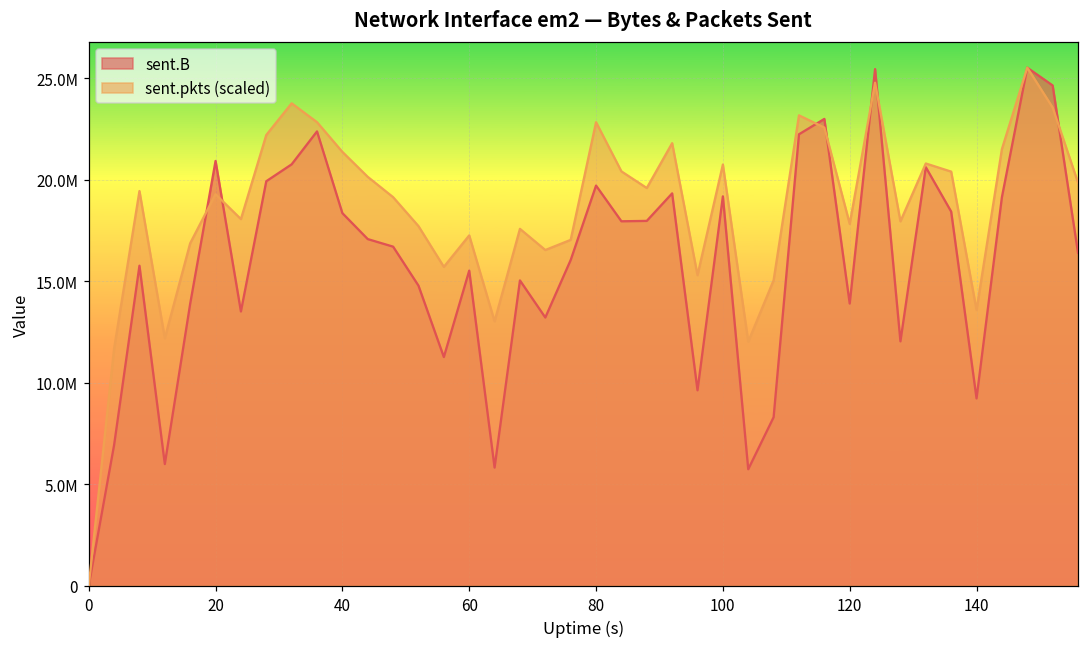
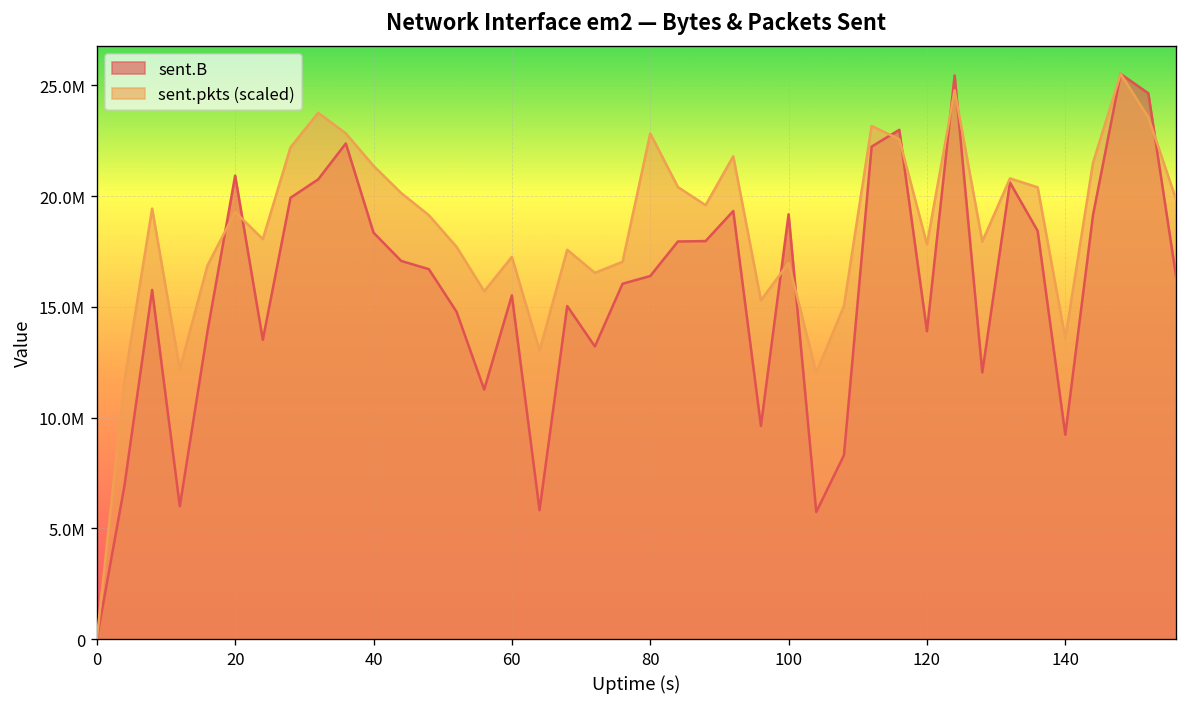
sent.B, 80: 19700000 -> 16400000
sent.pkts (scaled), 100: 20700000 -> 17000000
